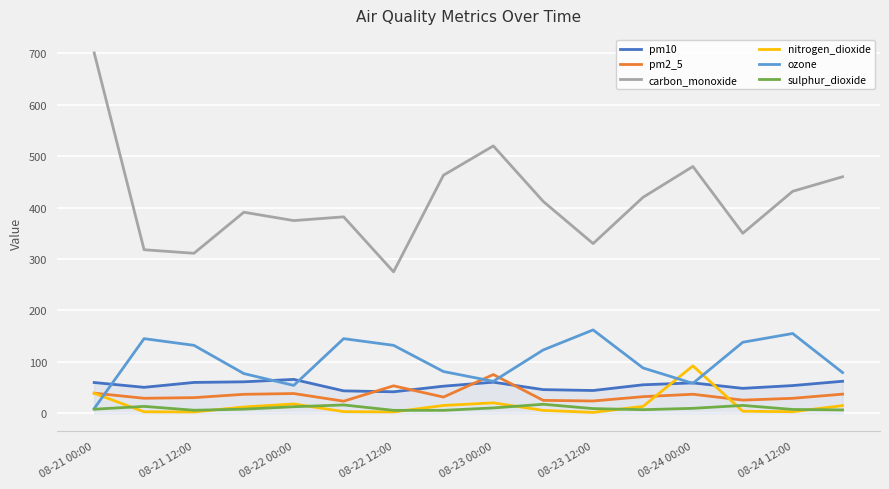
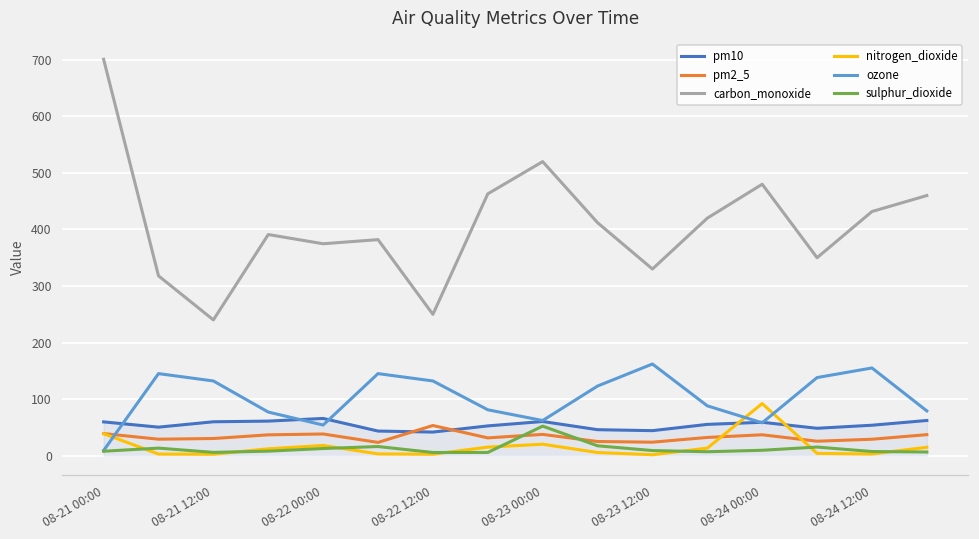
carbon_monoxide, 08-21 12:00: 310 -> 240
carbon_monoxide, 08-22 12:00: 280 -> 250
pm2_5, 08-23 00:00: 80 -> 40
sulphur_dioxide, 08-23 00:00: 10 -> 50
